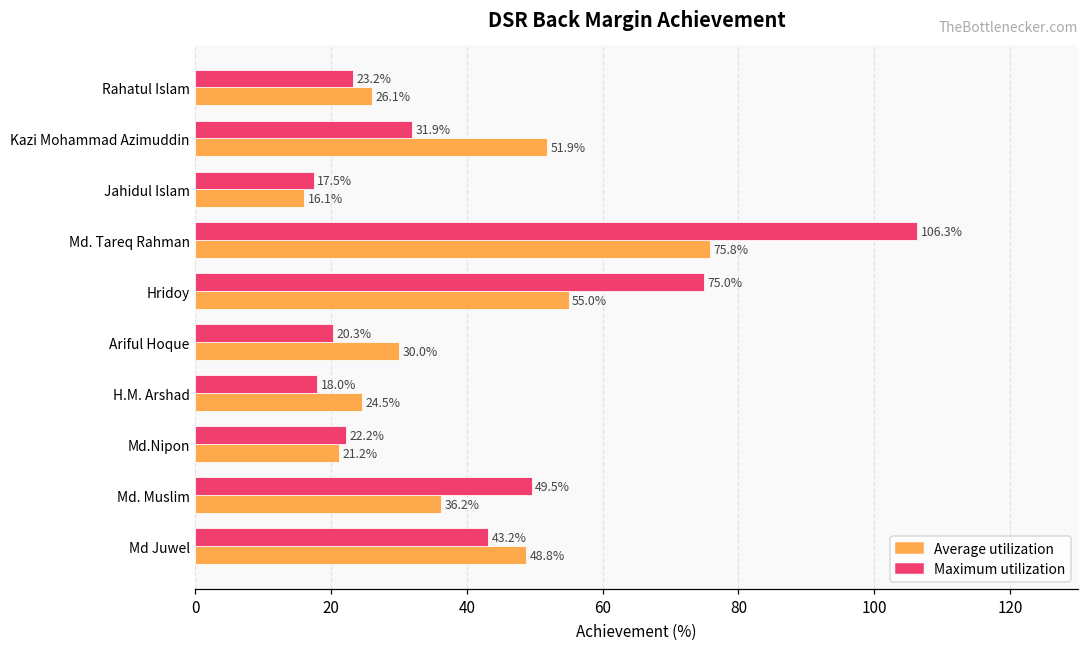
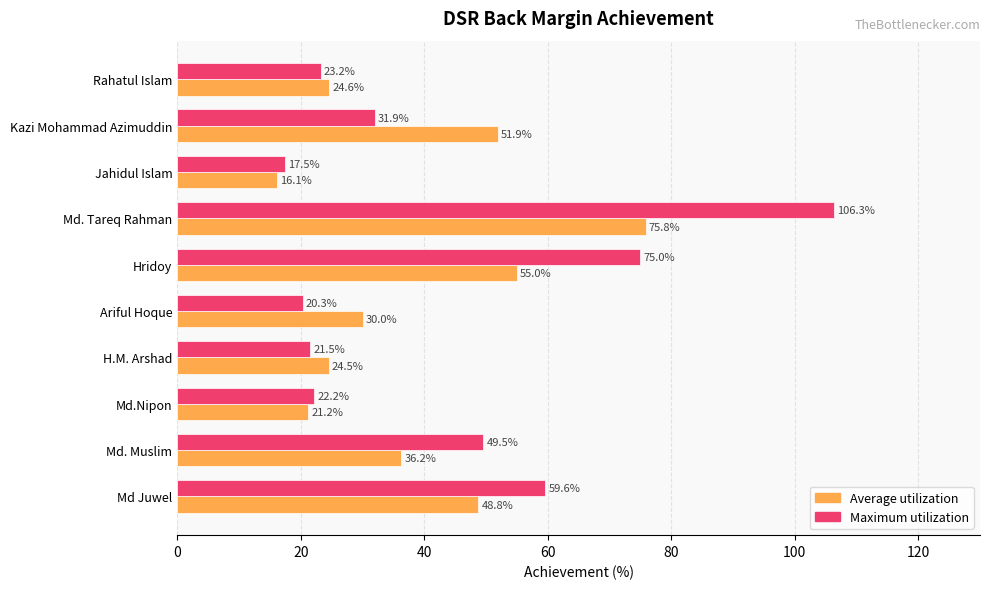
Average utilization, Rahatul Islam: 26.1% -> 24.6%
Maximum utilization, H.M. Arshad: 18.0% -> 21.5%
Maximum utilization, Md Juwel: 43.2% -> 59.6%
